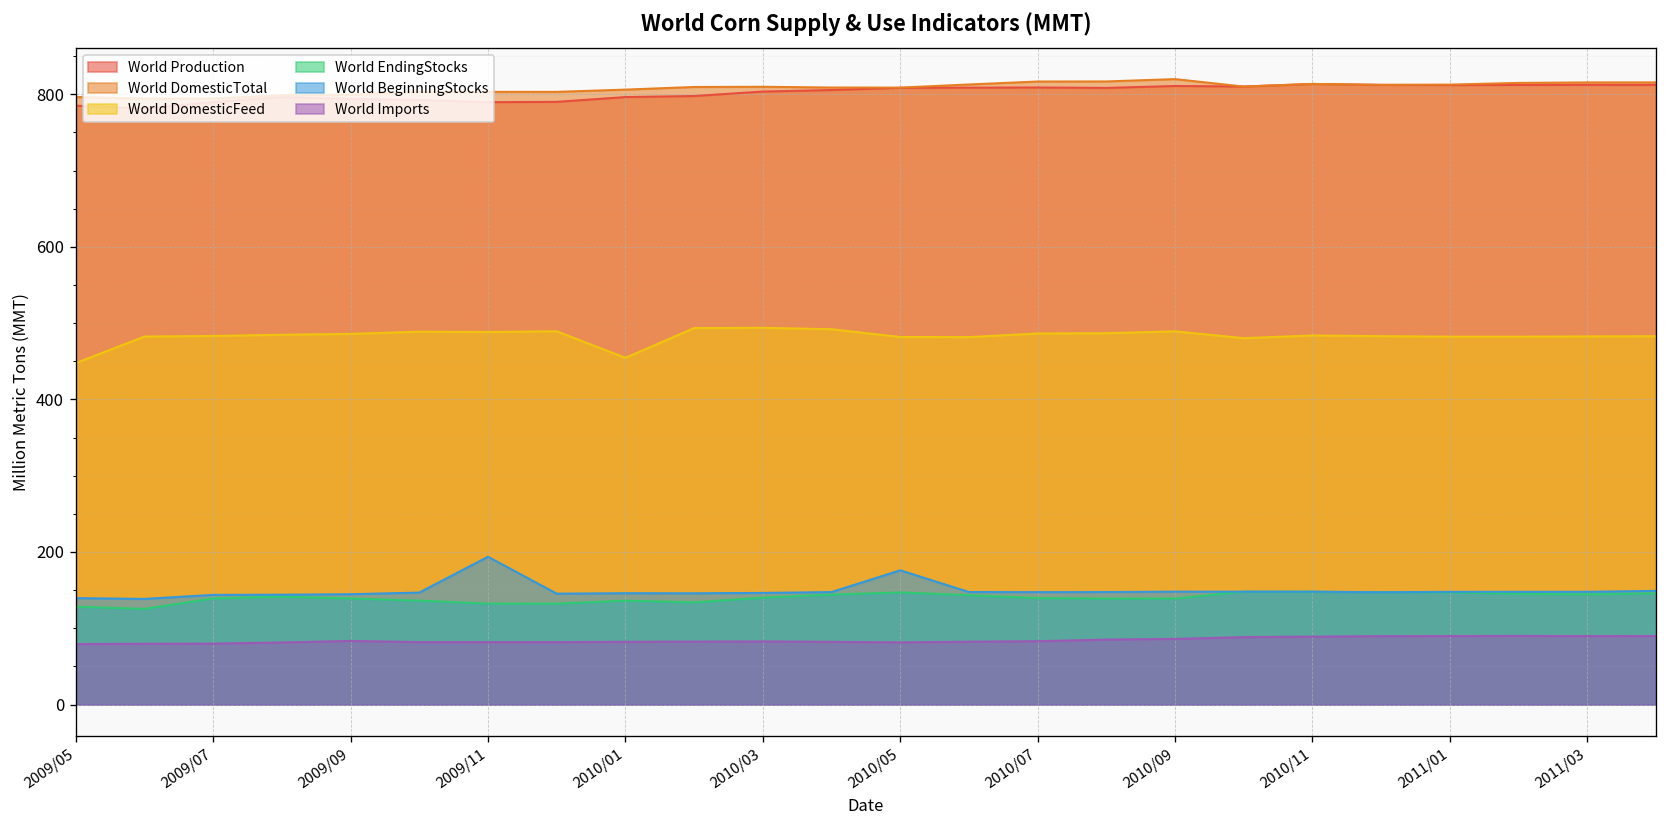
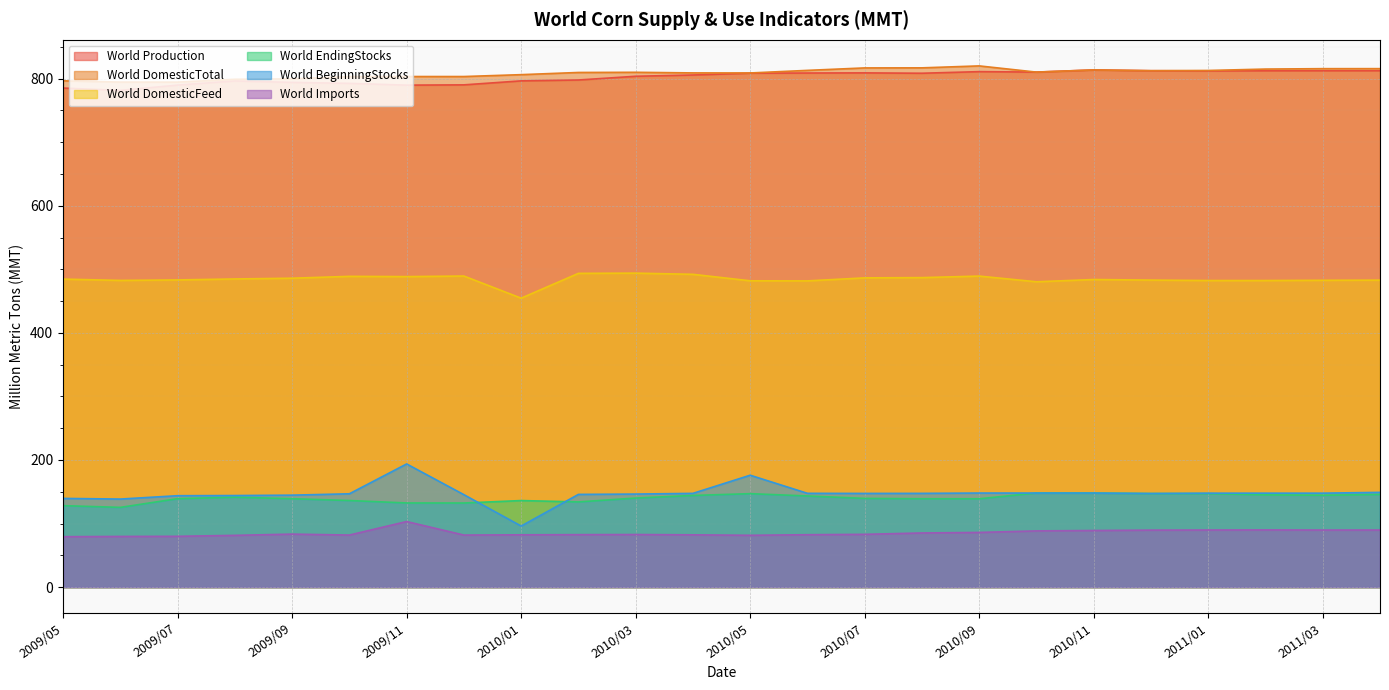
World DomesticFeed, 2009/05: 450 -> 480
World Imports, 2009/11: 80 -> 100
World BeginningStocks, 2010/01: 150 -> 100
